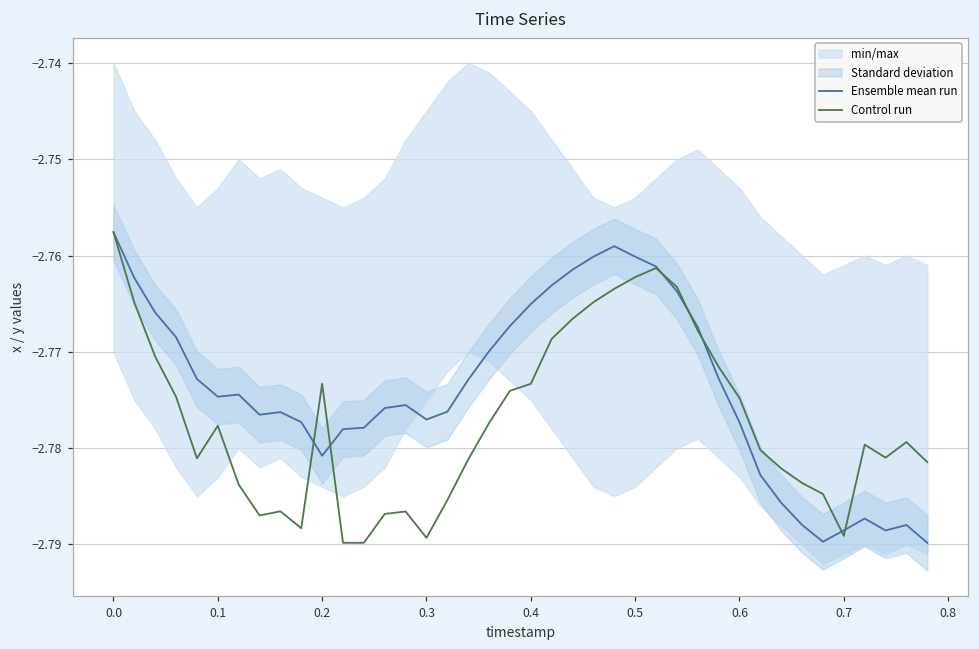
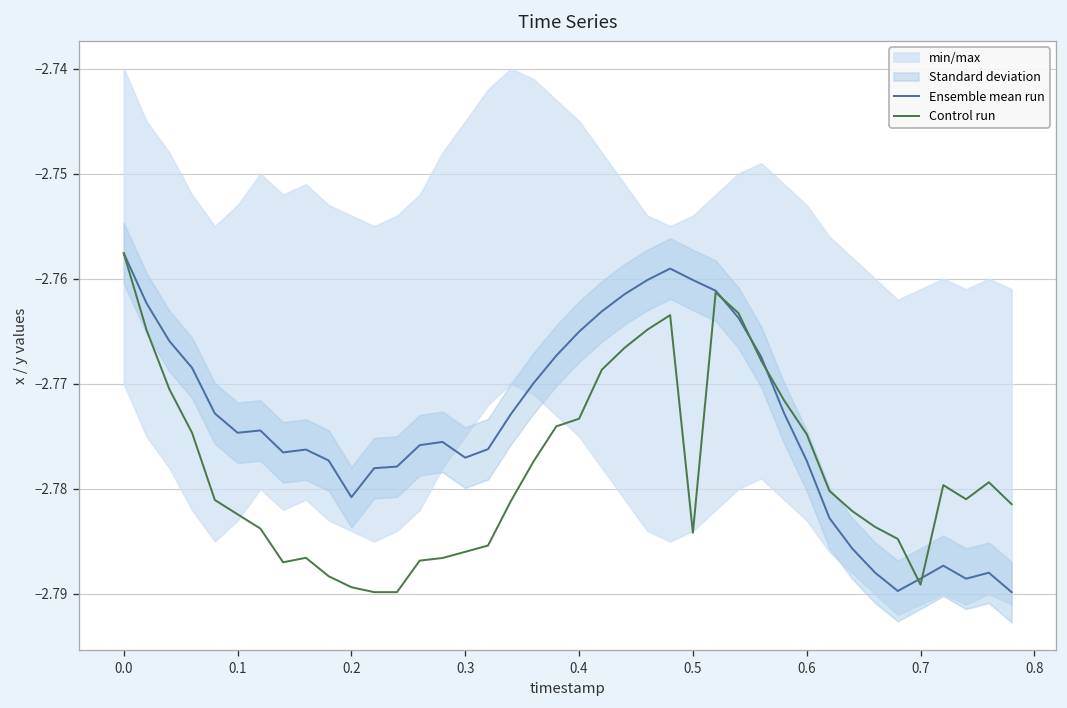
Control run, 0.1: -2.778 -> -2.782
Control run, 0.2: -2.773 -> -2.789
Control run, 0.3: -2.789 -> -2.786
Control run, 0.5: -2.762 -> -2.784
